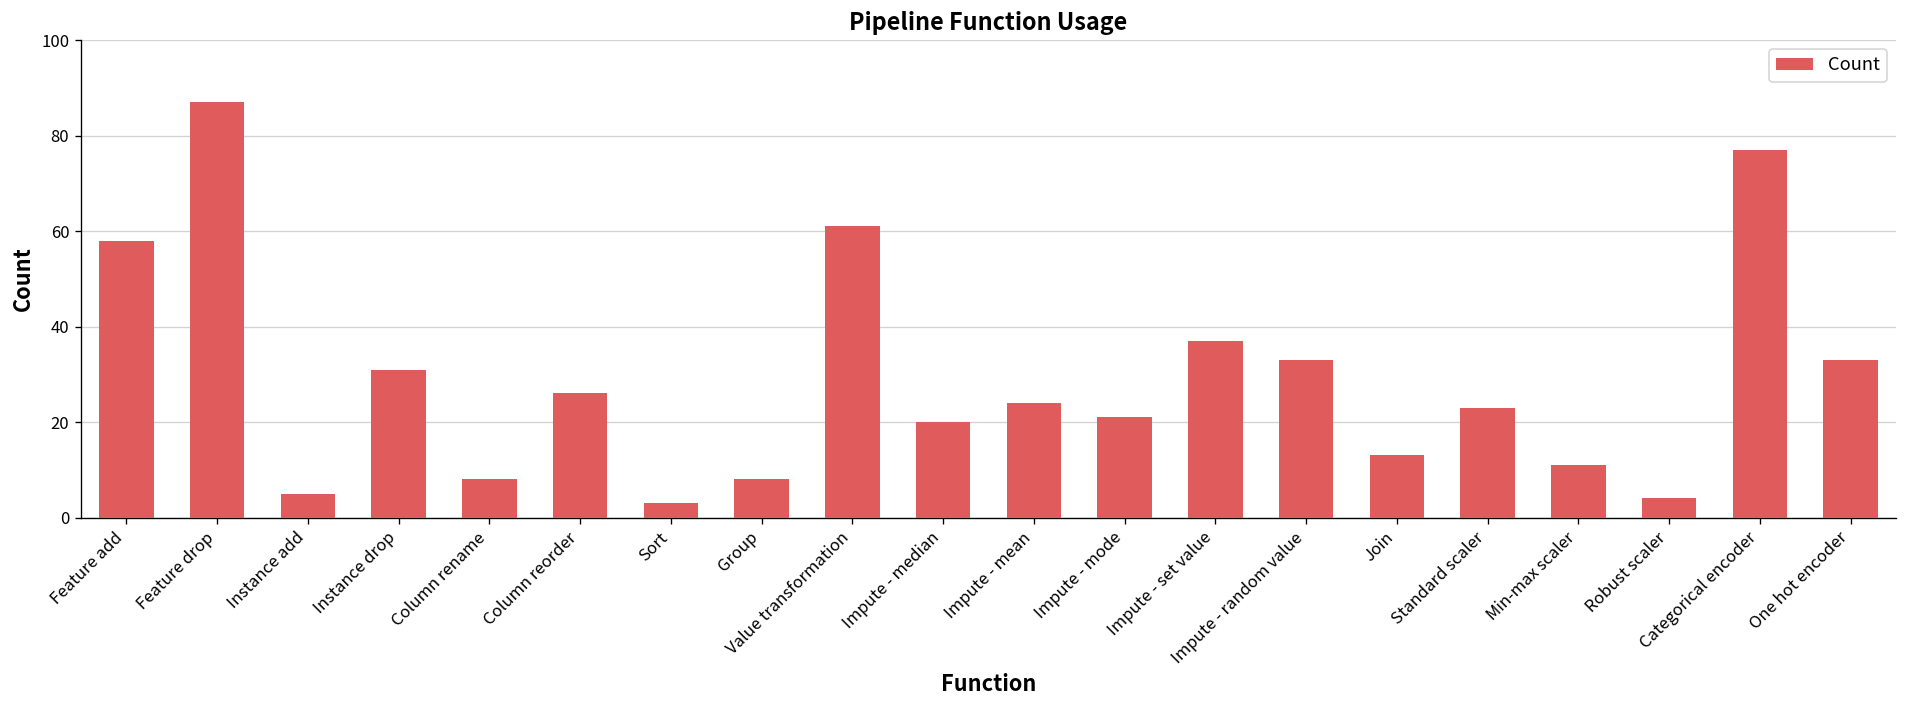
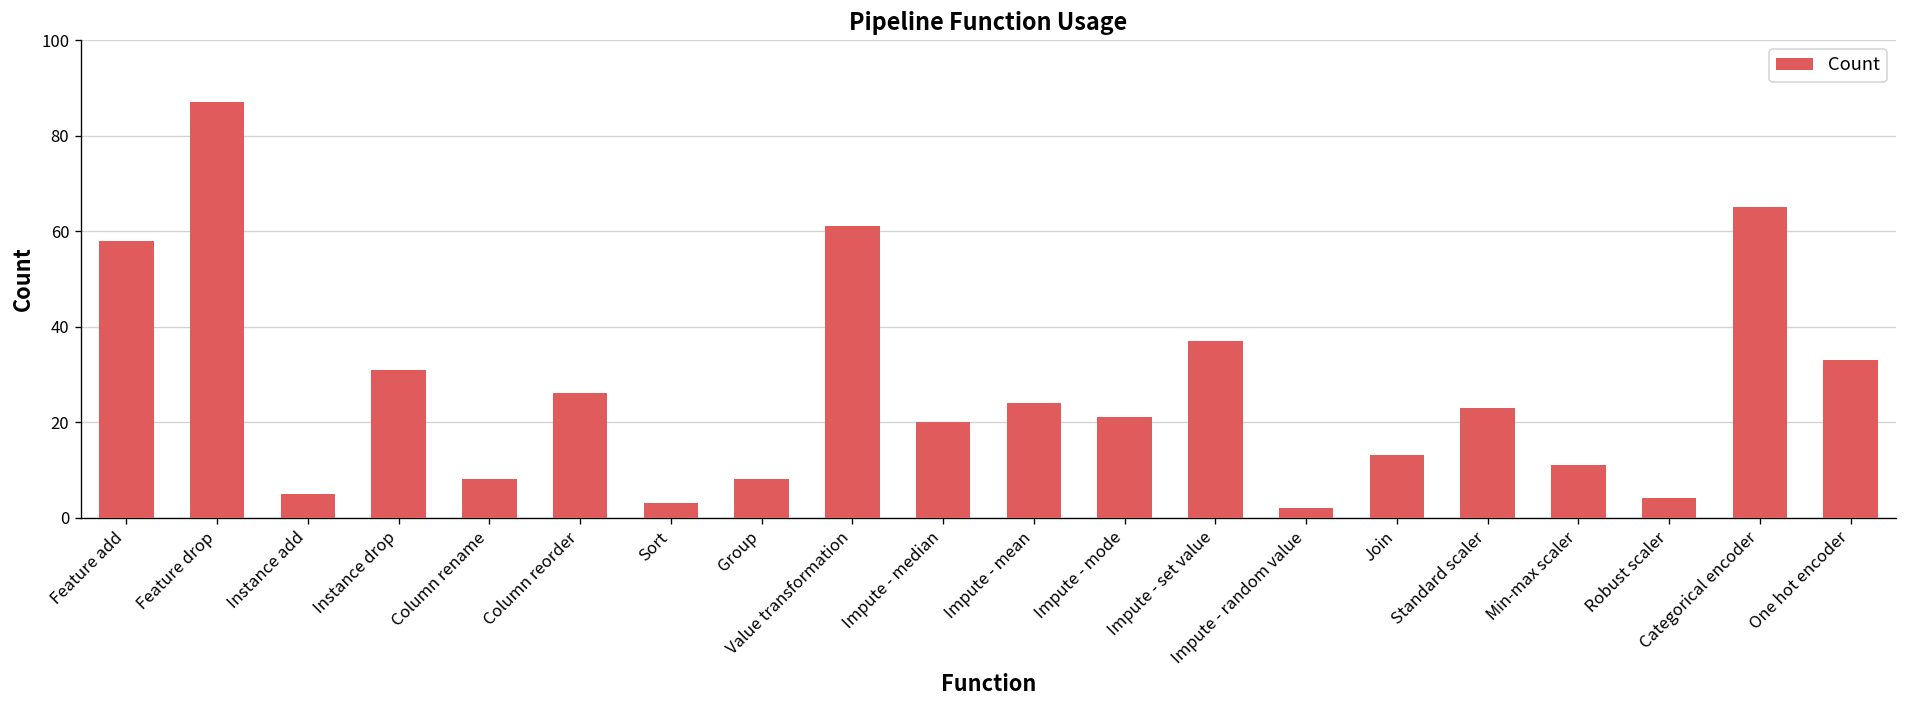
Impute - random value: 33 -> 2
Categorical encoder: 77 -> 65
